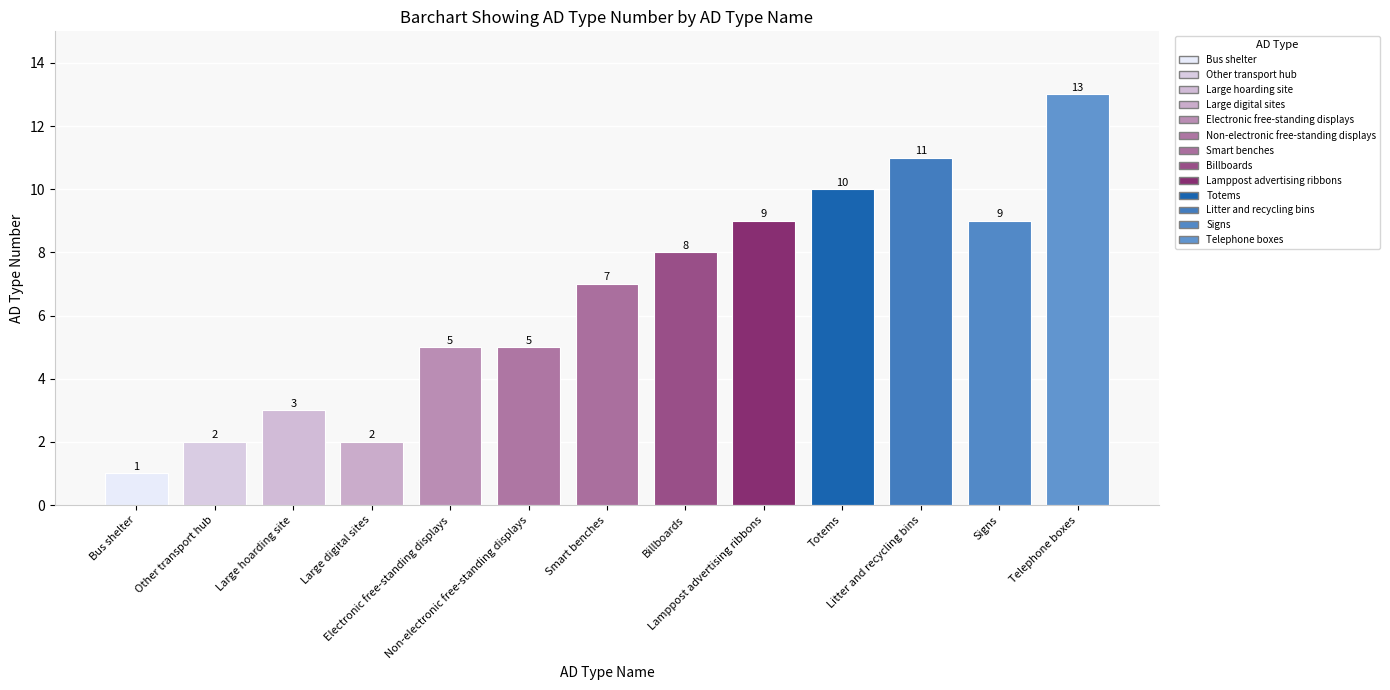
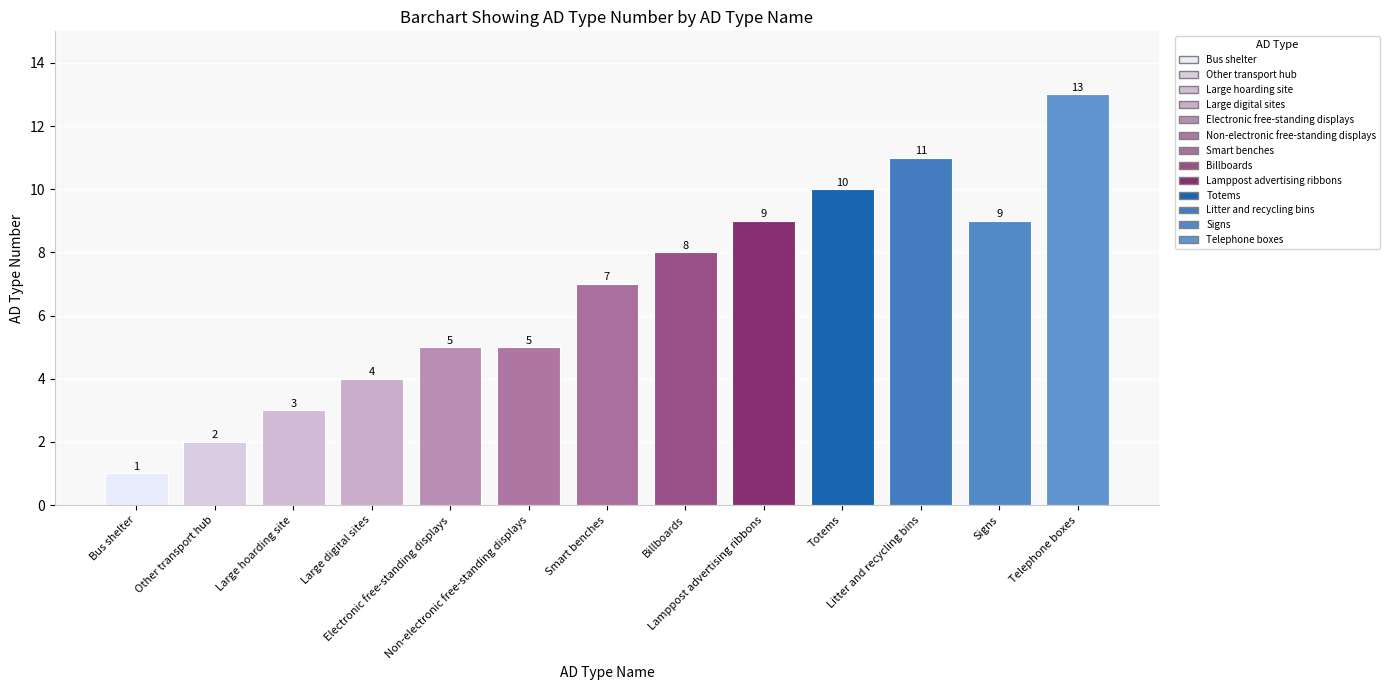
Large digital sites: 2 -> 4
